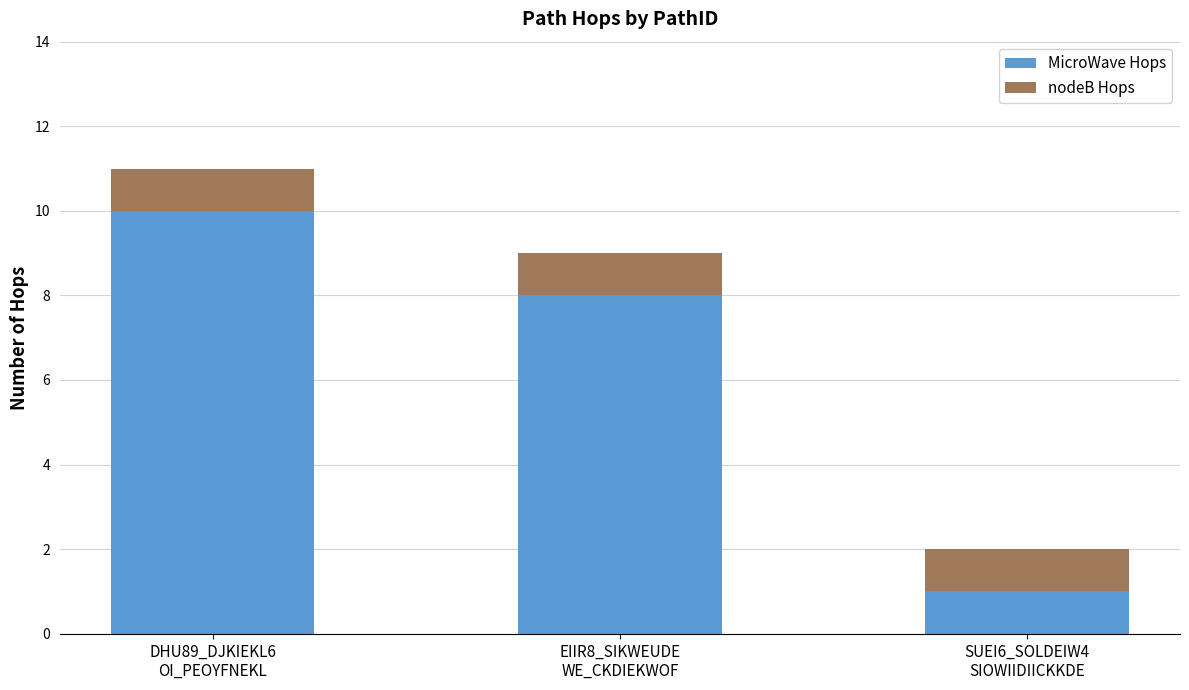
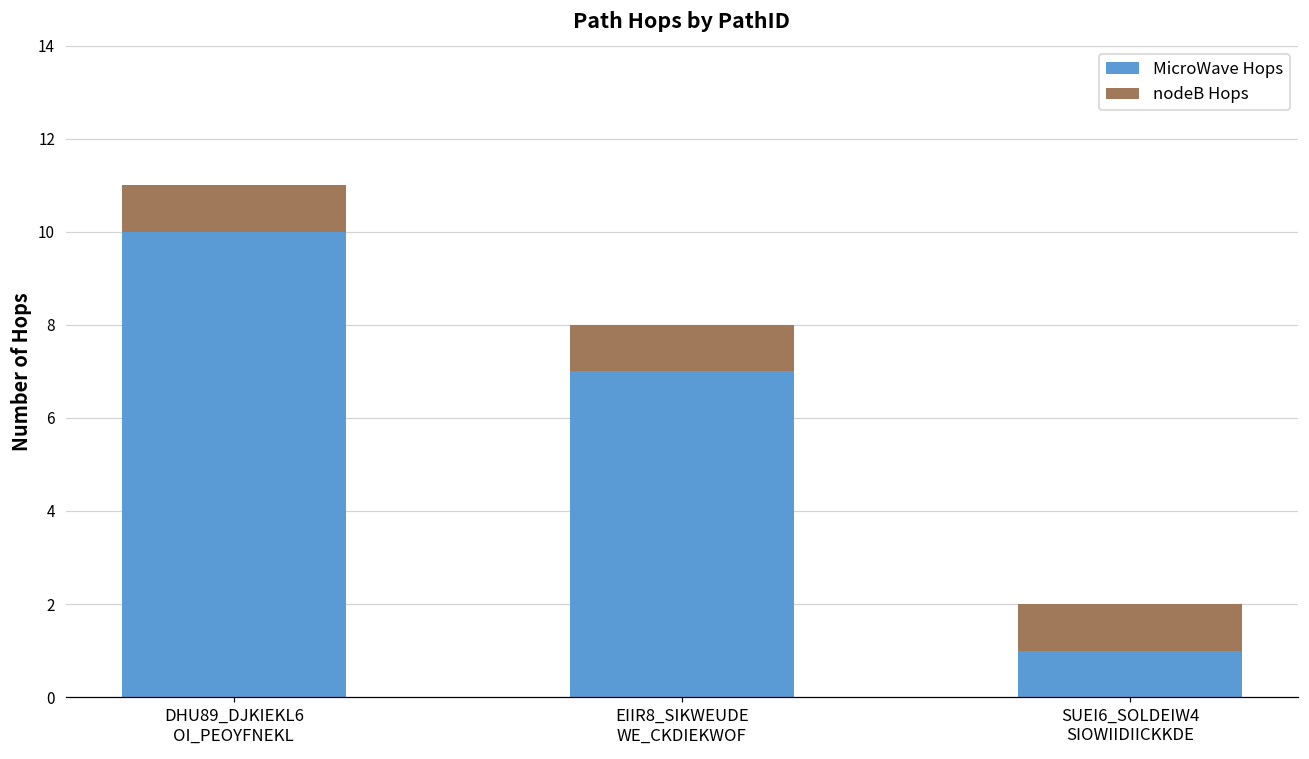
MicroWave Hops, EIIR8_SIKWEUDE WE_CKDIEKWOF: 8 -> 7
